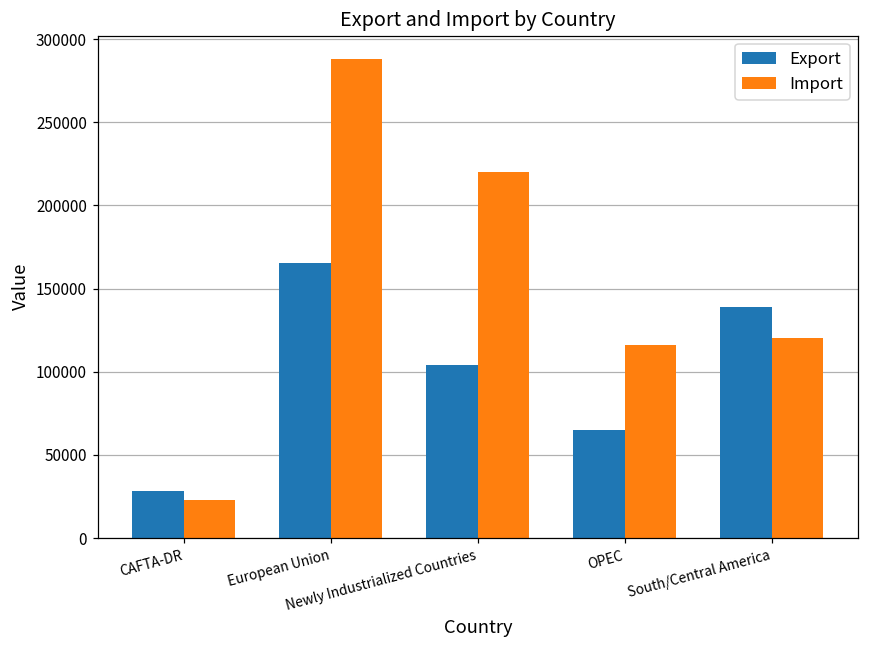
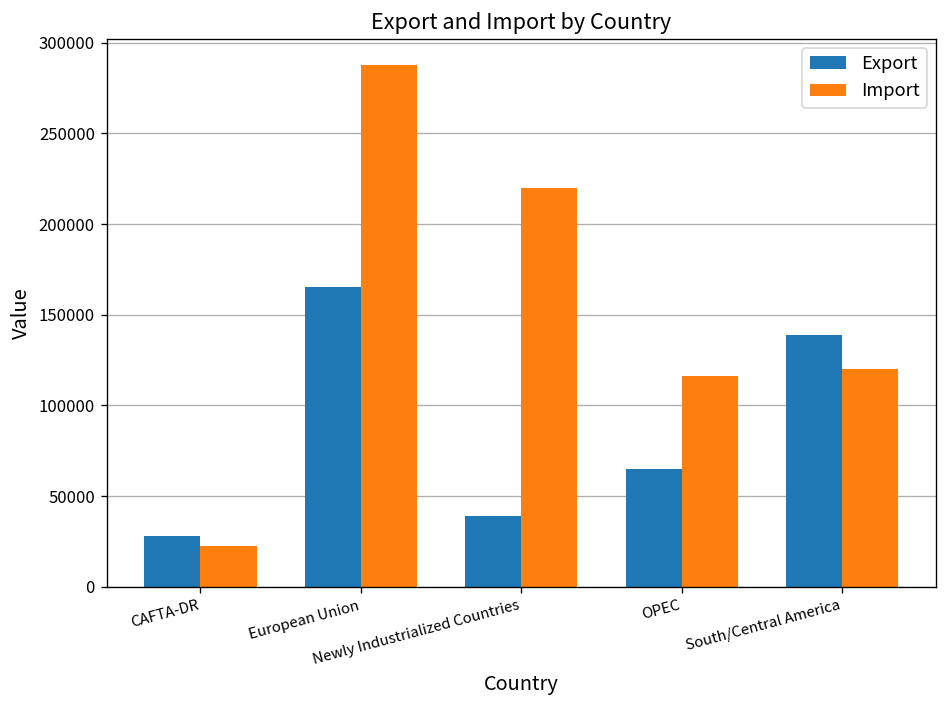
Export, Newly Industrialized Countries: 104000 -> 39000
